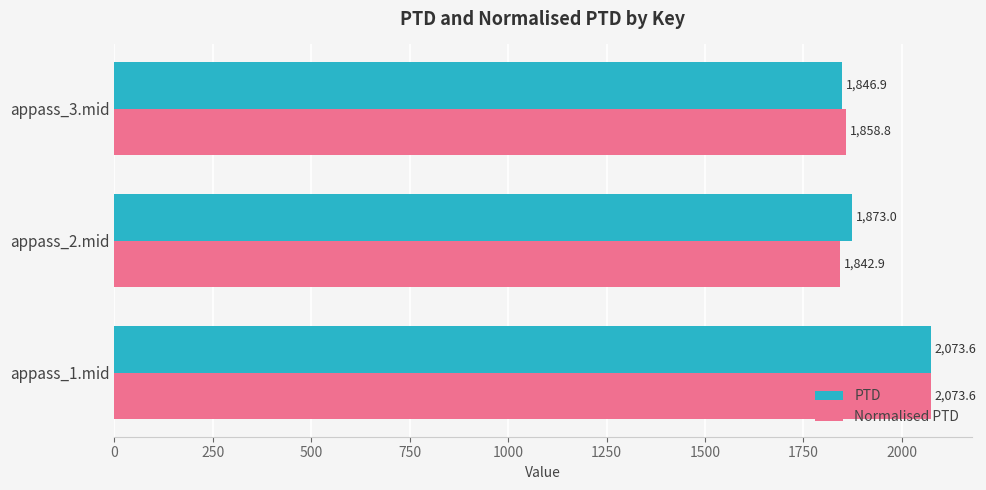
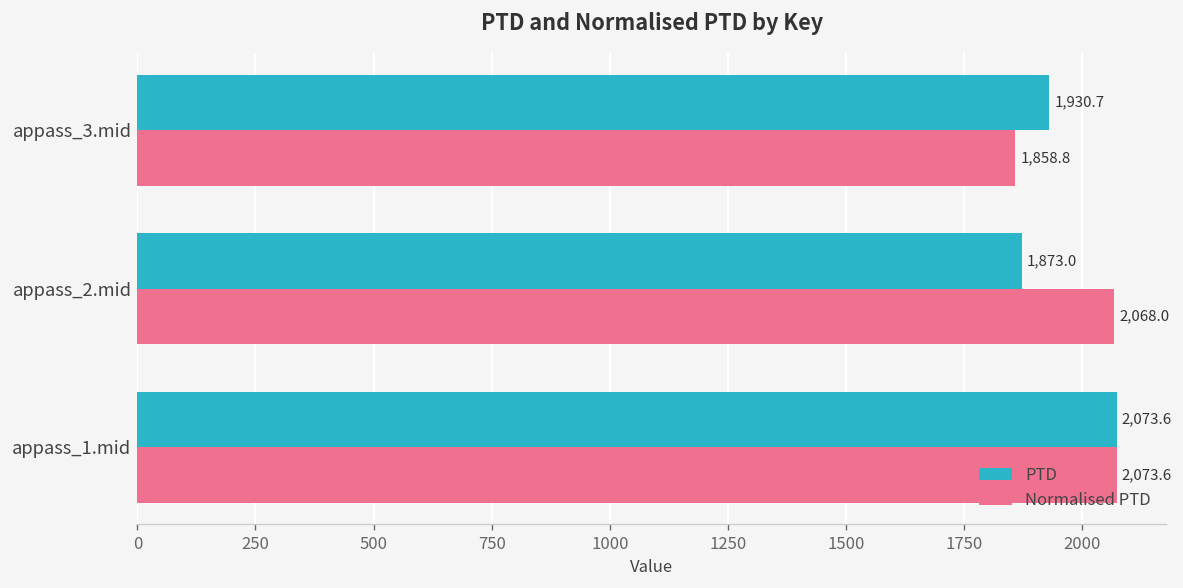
PTD, appass_3.mid: 1,846.9 -> 1,930.7
Normalised PTD, appass_2.mid: 1,842.9 -> 2,068.0
